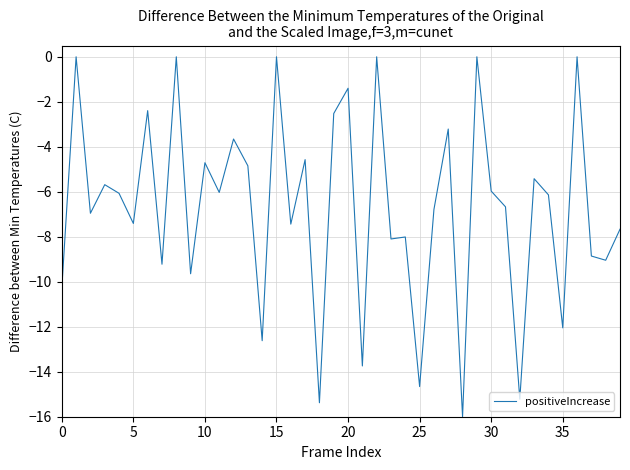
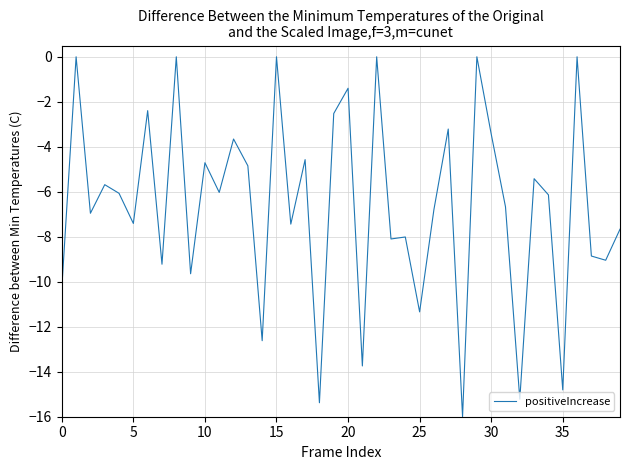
25: -14.7 -> -11.3
30: -6.0 -> -3.4
35: -12.0 -> -14.8
